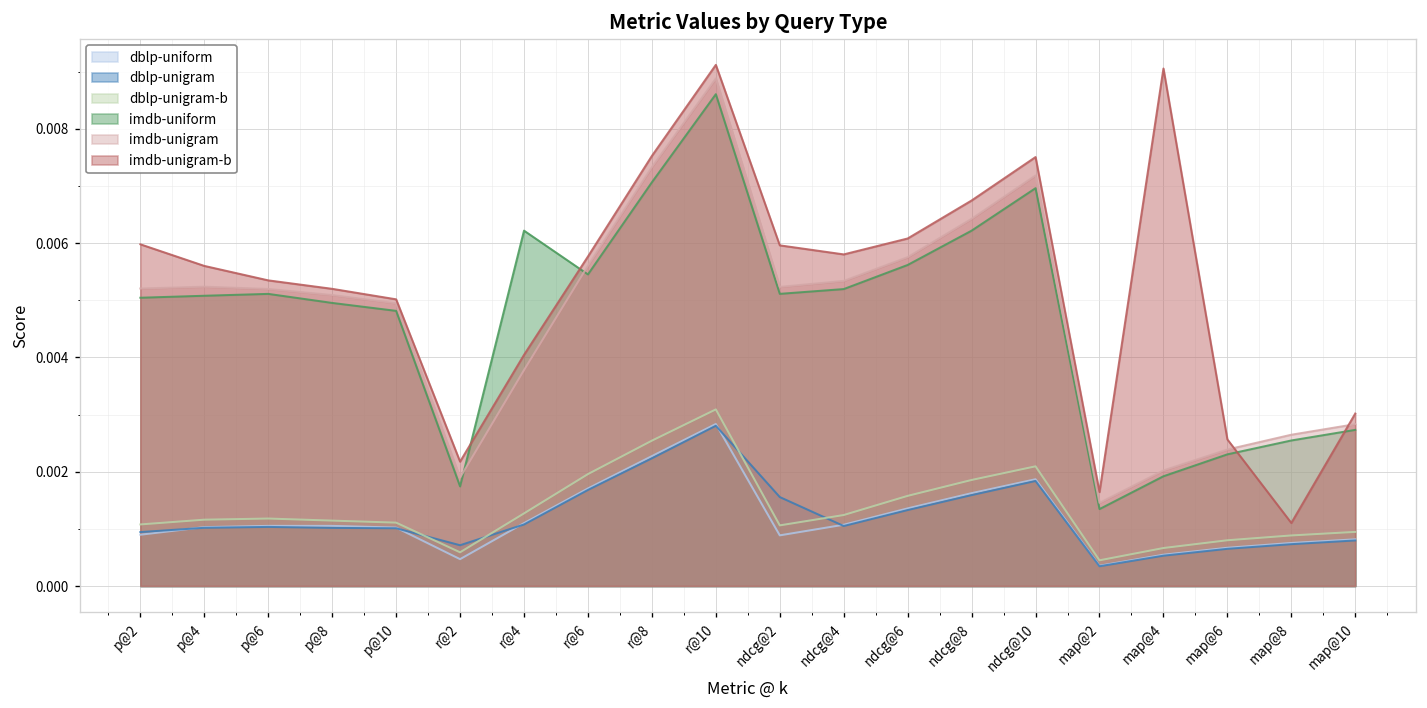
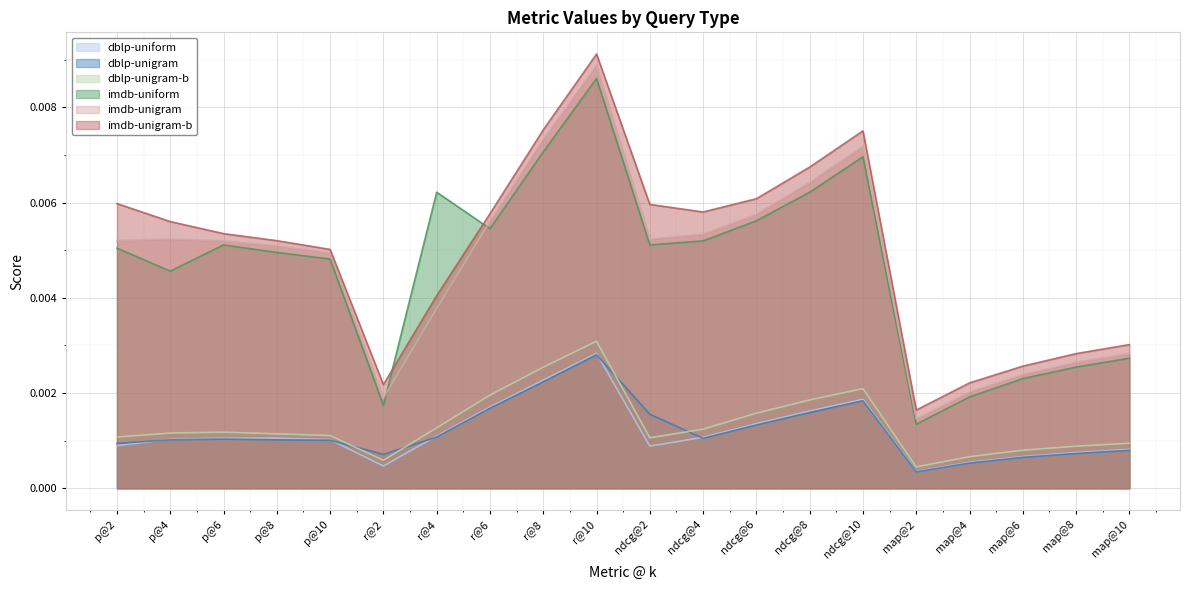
imdb-uniform, p@4: 0.0051 -> 0.0046
imdb-unigram-b, map@4: 0.0091 -> 0.0022
imdb-unigram-b, map@8: 0.0011 -> 0.0028
